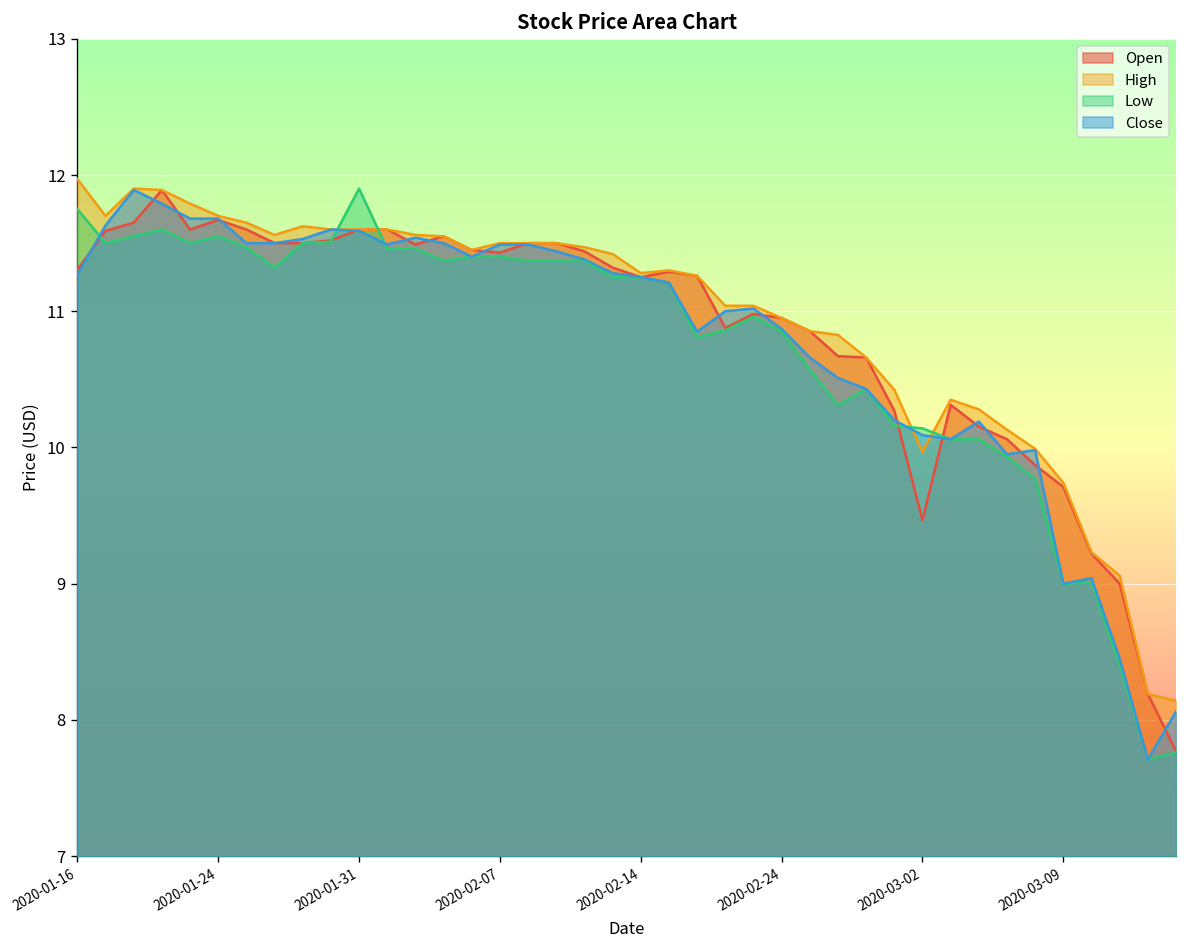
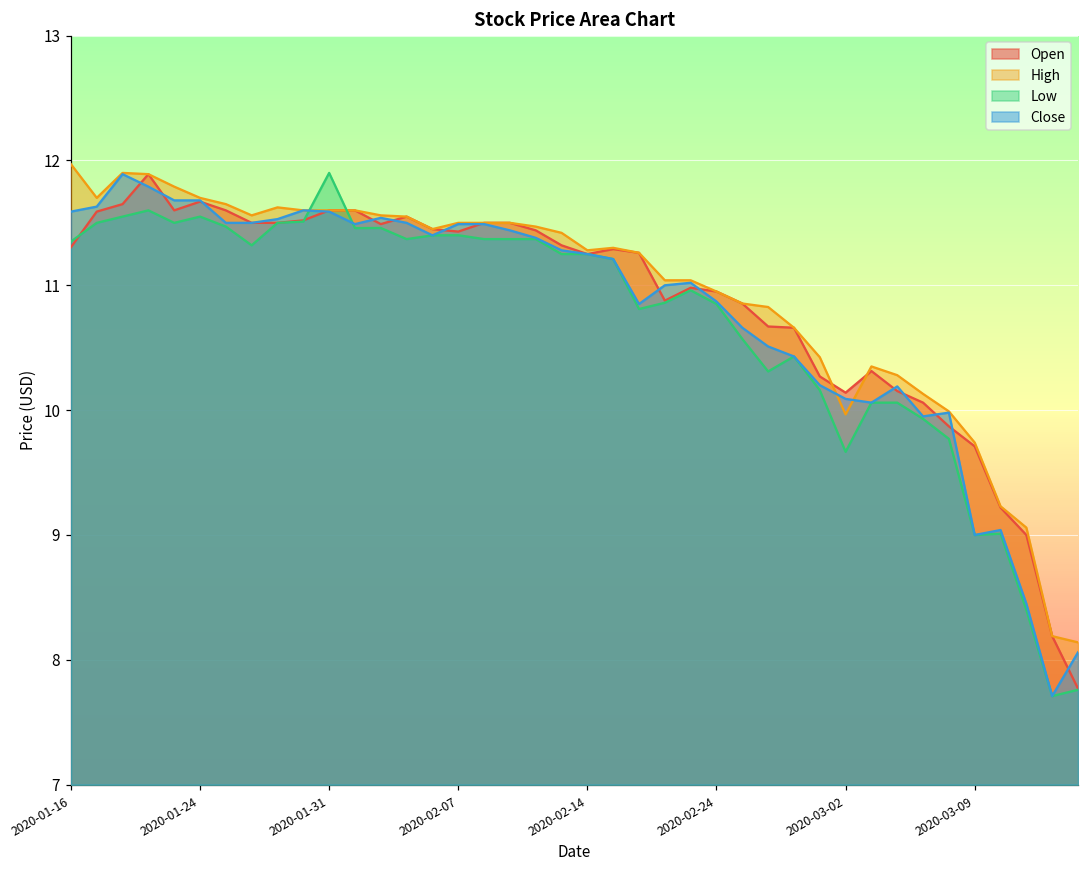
Low, 2020-01-16: 11.75 -> 11.35
Close, 2020-01-16: 11.27 -> 11.59
Open, 2020-03-02: 9.46 -> 10.14
Low, 2020-03-02: 10.14 -> 9.67
